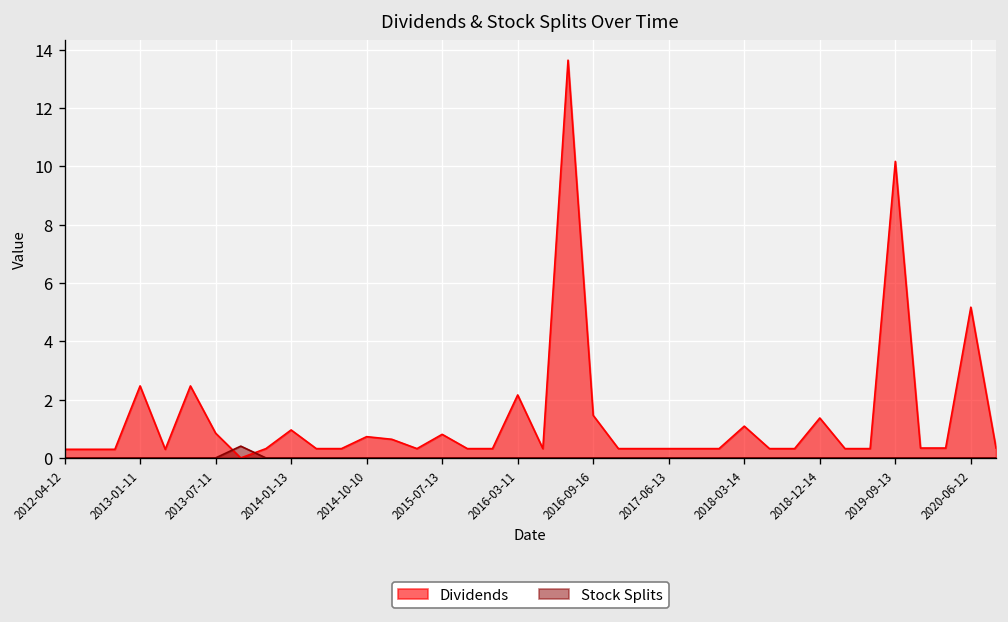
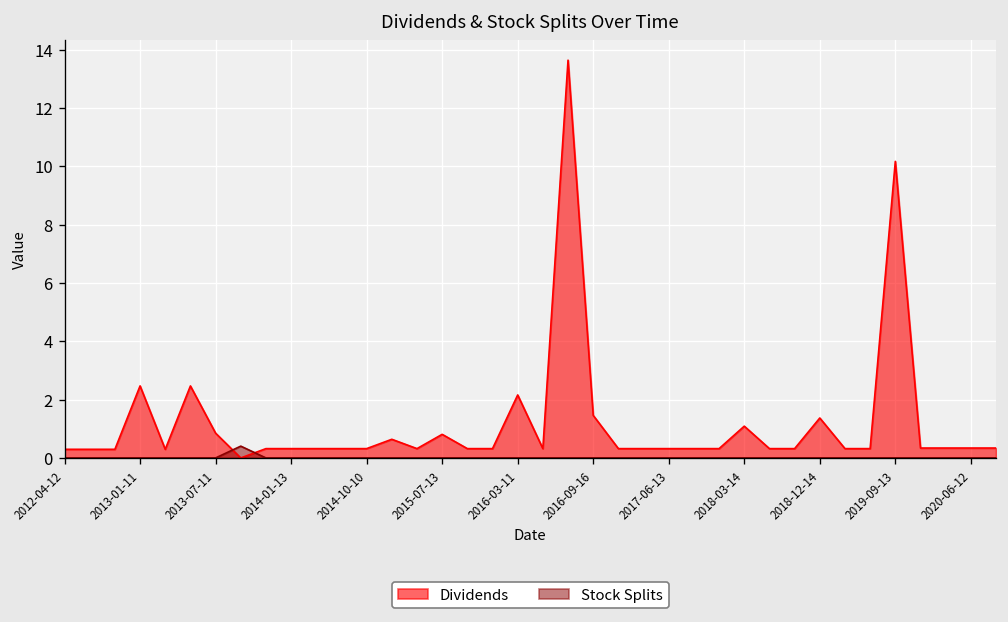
Dividends, 2014-01-13: 1.0 -> 0.3
Dividends, 2014-10-10: 0.7 -> 0.3
Dividends, 2020-06-12: 5.2 -> 0.3
